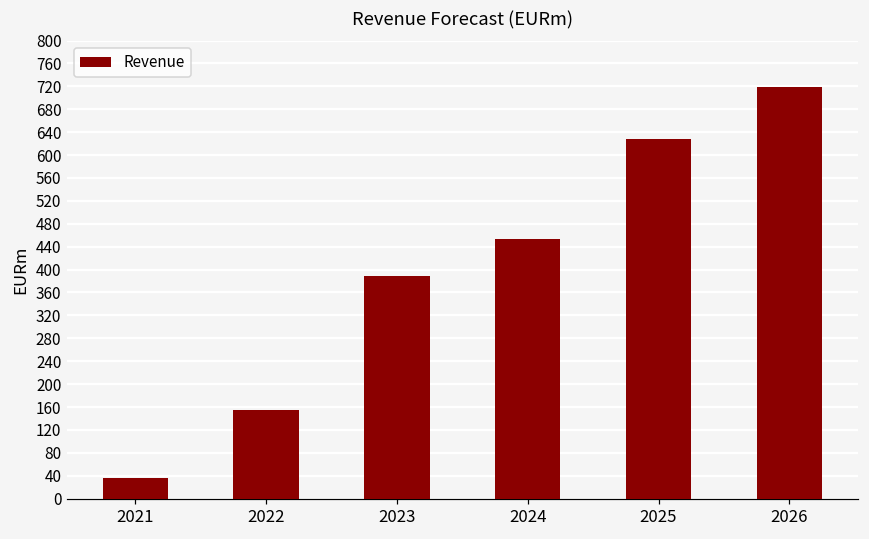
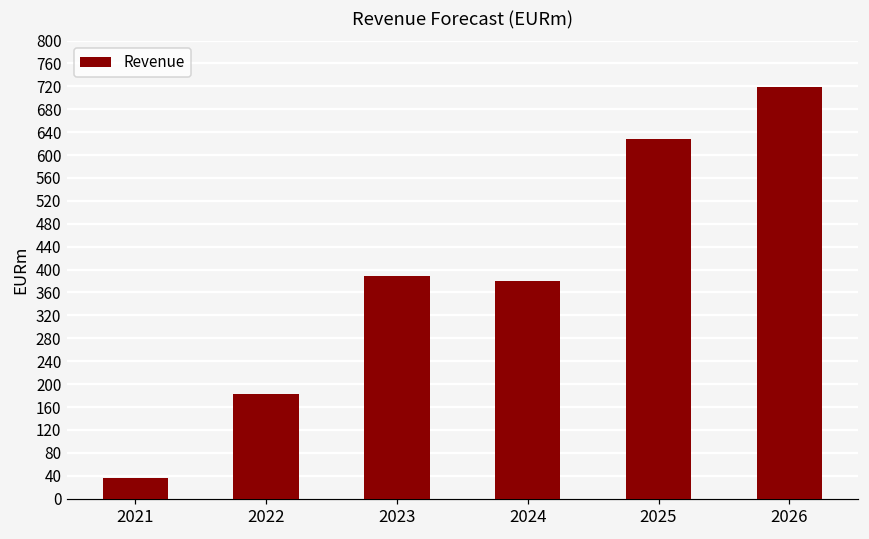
2022: 150 -> 180
2024: 450 -> 380
